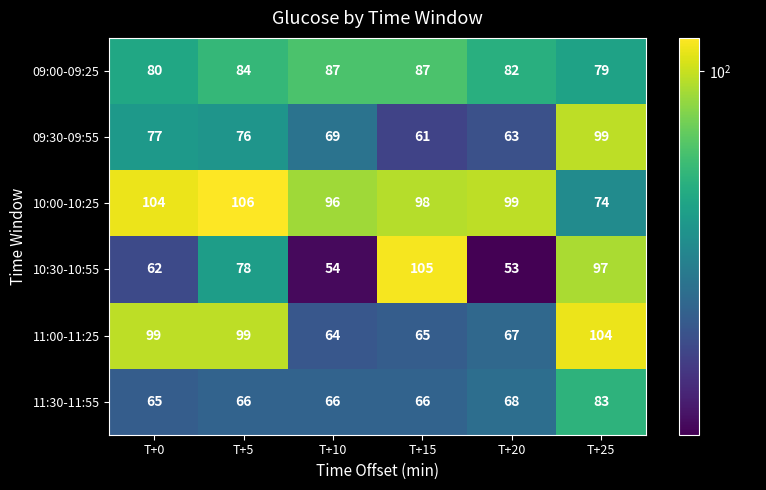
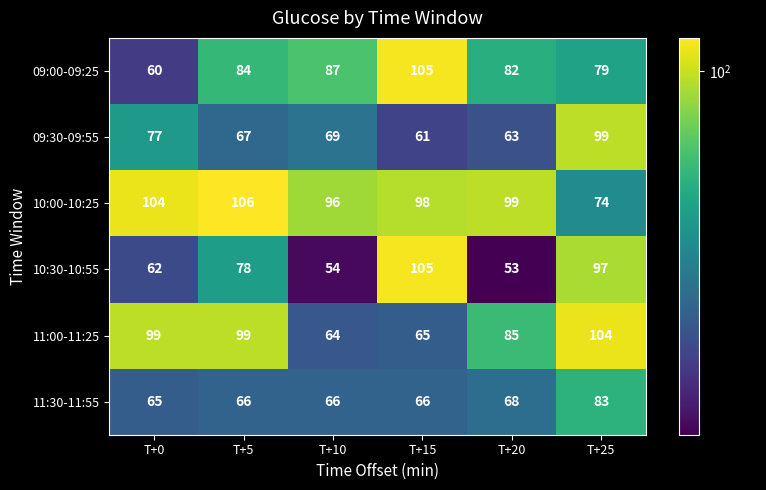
09:00-09:25, T+0: 80 -> 60
09:00-09:25, T+15: 87 -> 105
09:30-09:55, T+5: 76 -> 67
11:00-11:25, T+20: 67 -> 85
